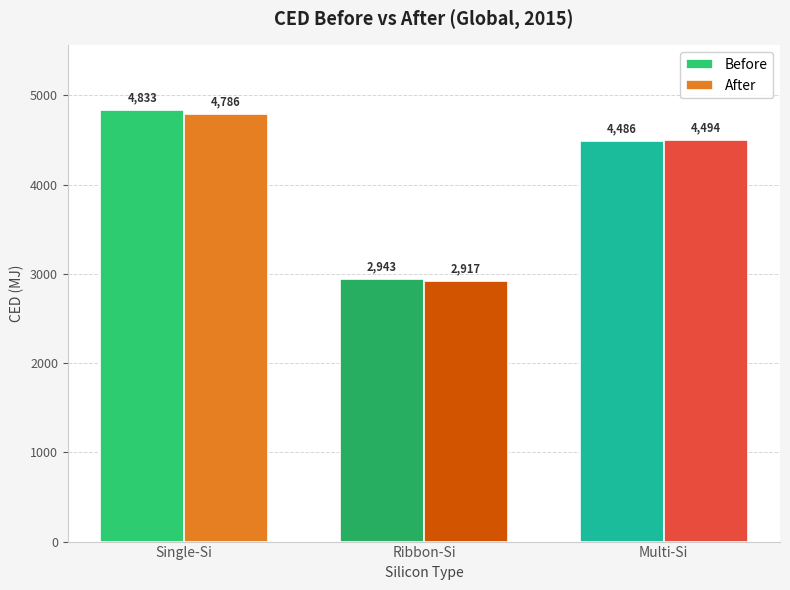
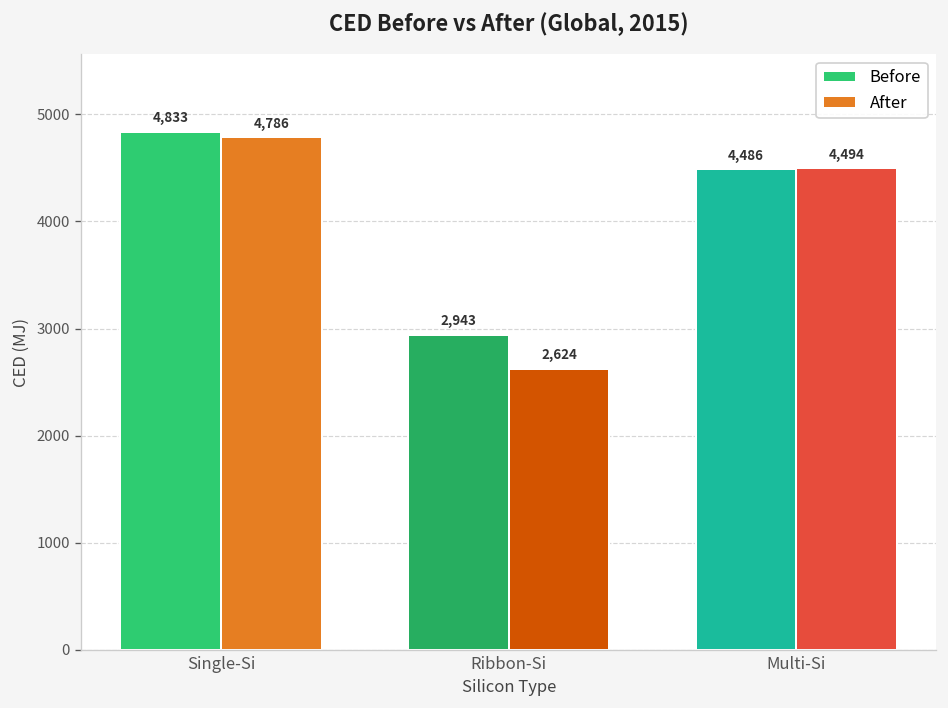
After, Ribbon-Si: 2,917 -> 2,624
